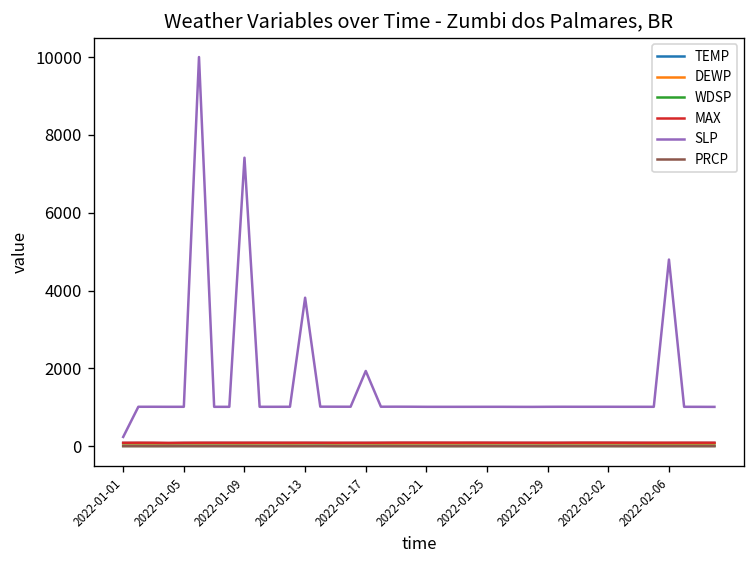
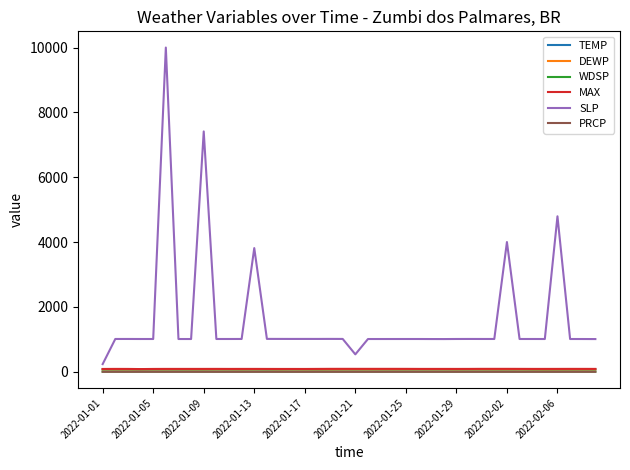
SLP, 2022-01-17: 1900 -> 1000
SLP, 2022-01-21: 1000 -> 500
SLP, 2022-02-02: 1000 -> 4000
